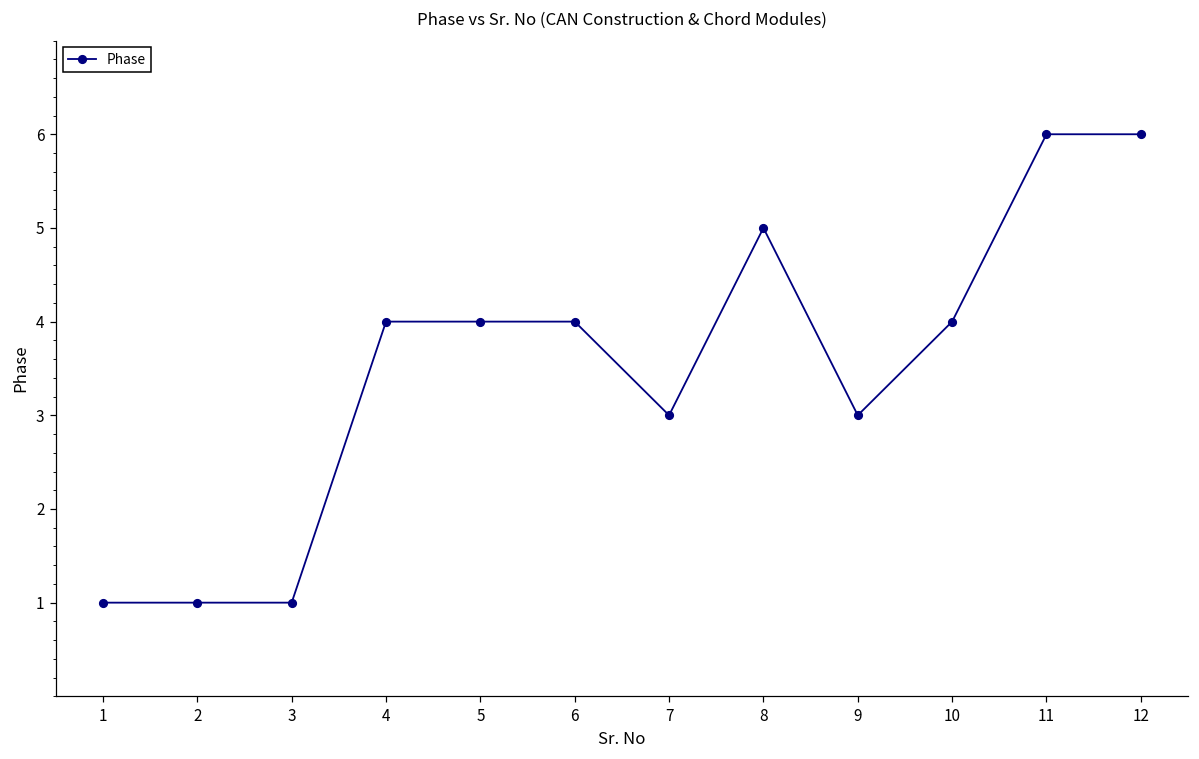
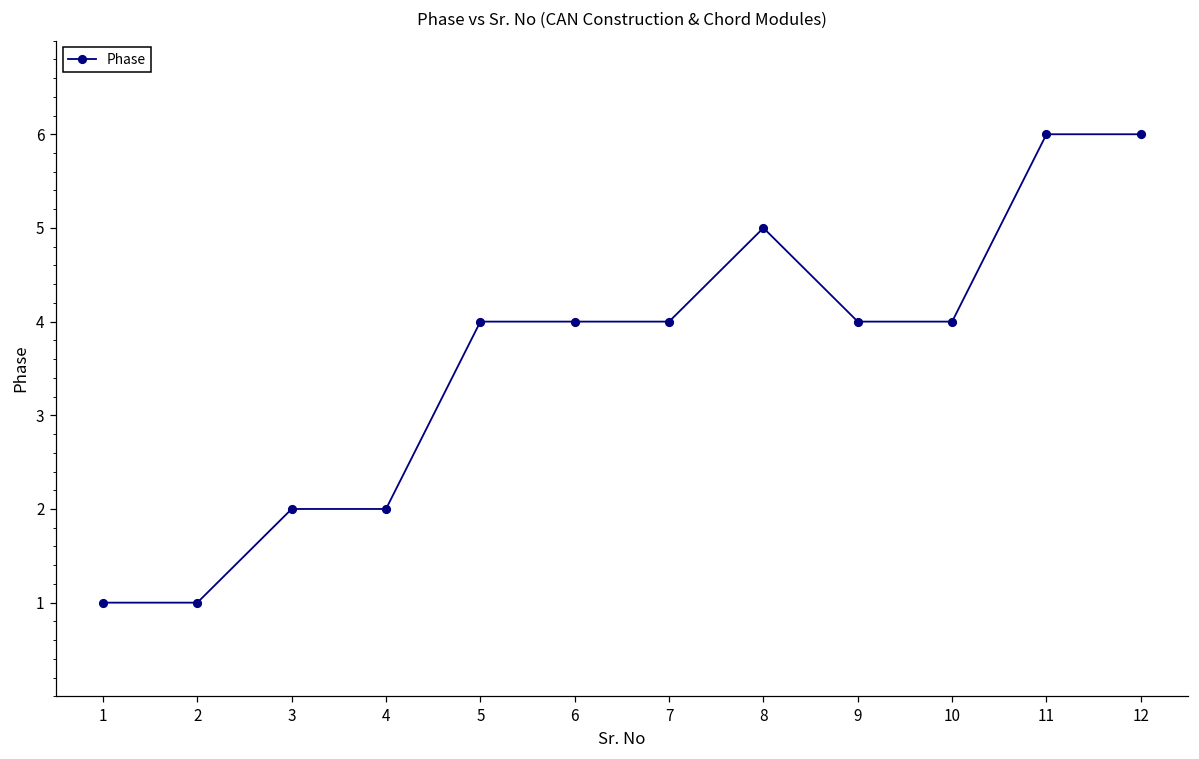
3: 1 -> 2
4: 4 -> 2
7: 3 -> 4
9: 3 -> 4
